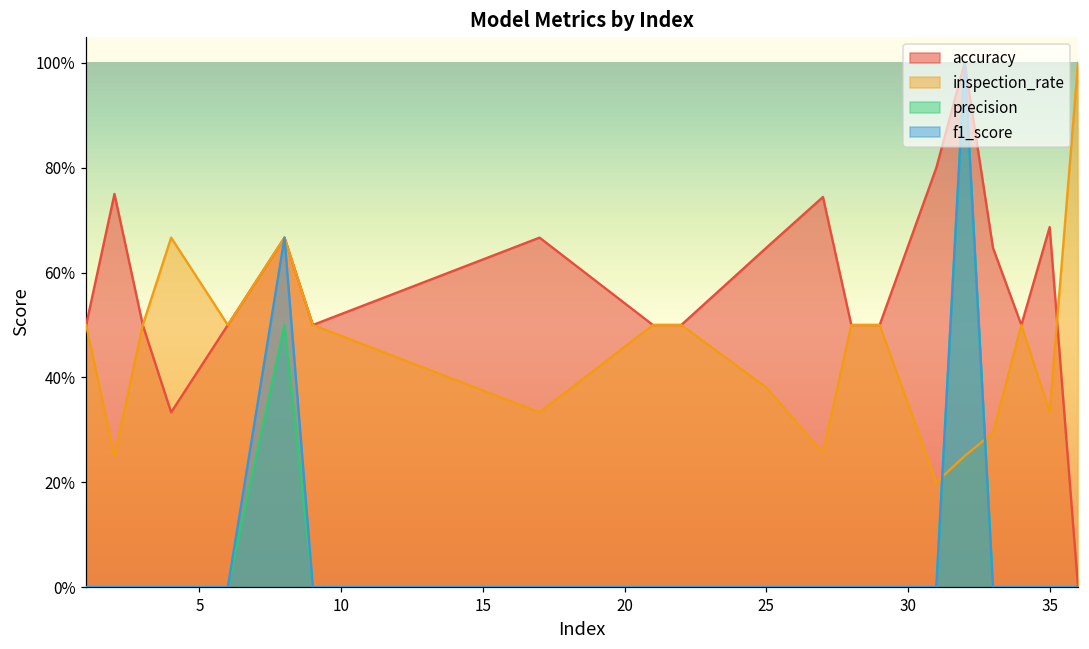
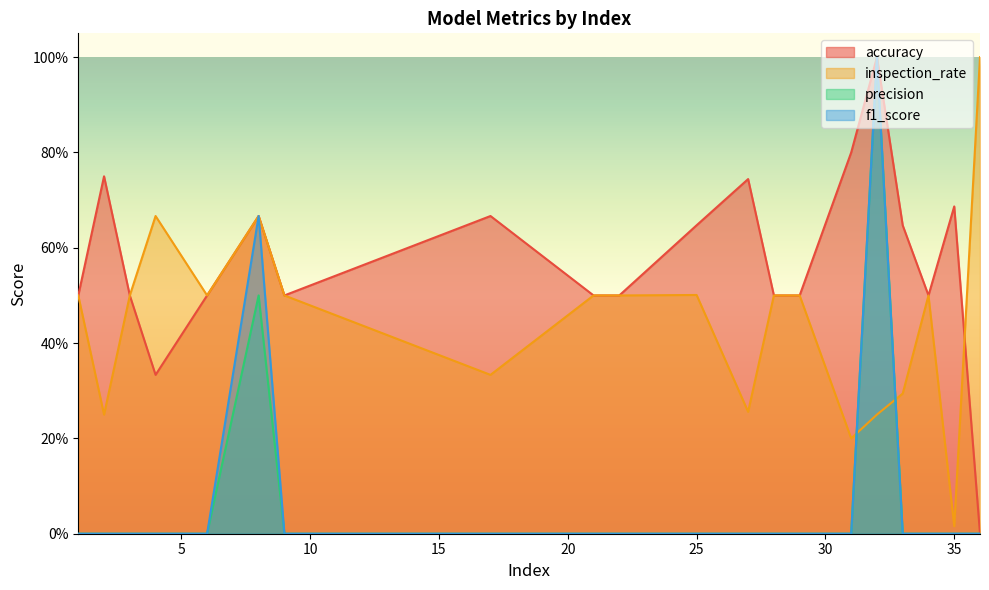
inspection_rate, 25: 38% -> 50%
inspection_rate, 35: 33% -> 2%
